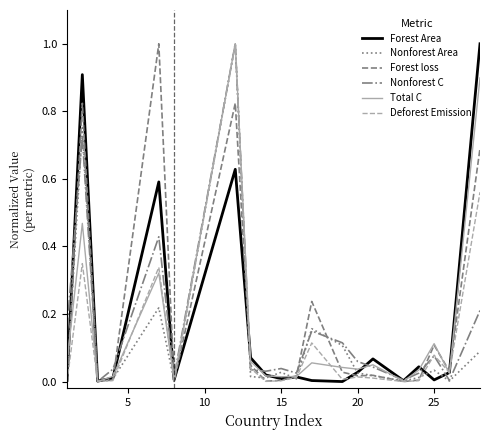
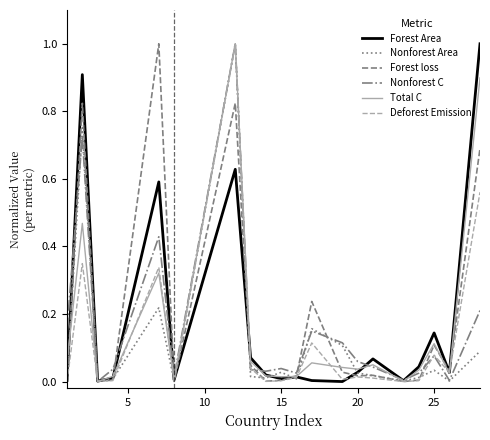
Forest Area, 25: 0.00 -> 0.14
